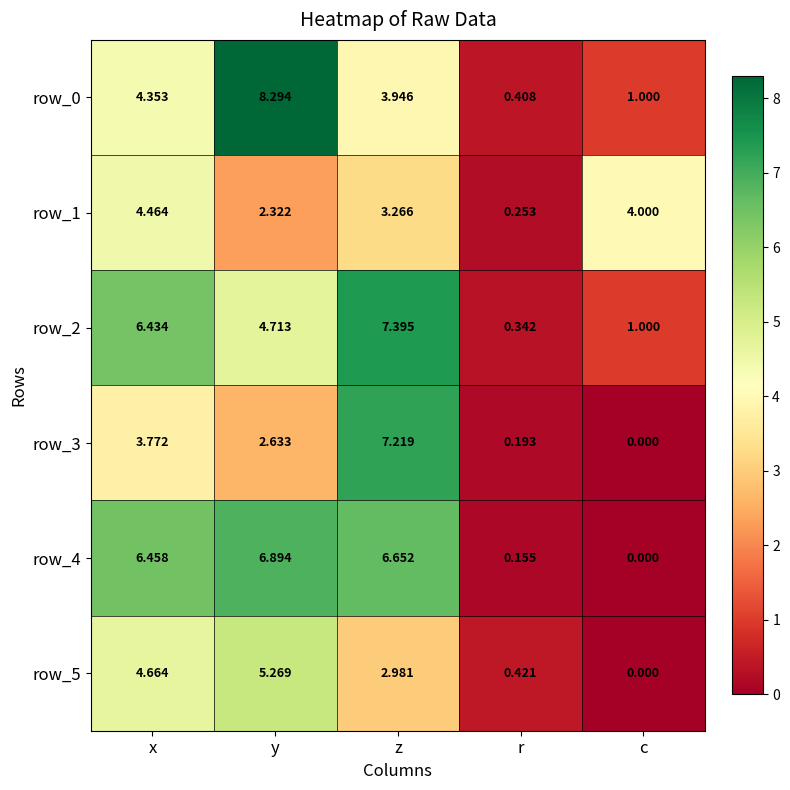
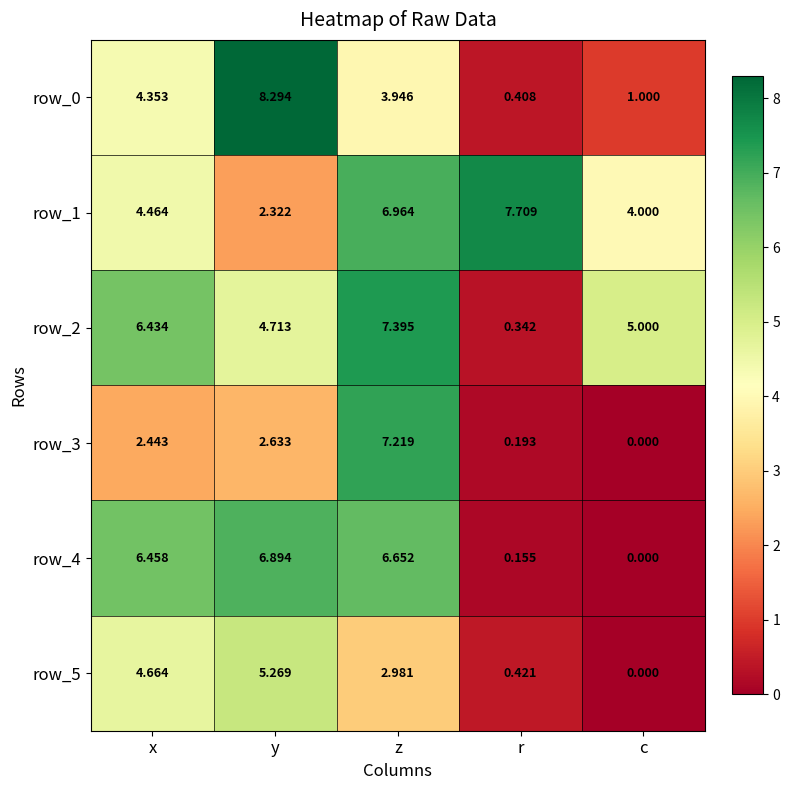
row_1, z: 3.266 -> 6.964
row_1, r: 0.253 -> 7.709
row_2, c: 1.000 -> 5.000
row_3, x: 3.772 -> 2.443
